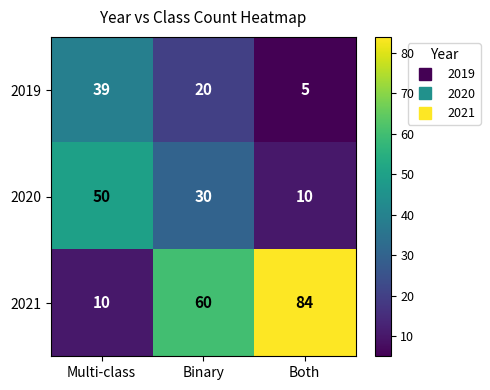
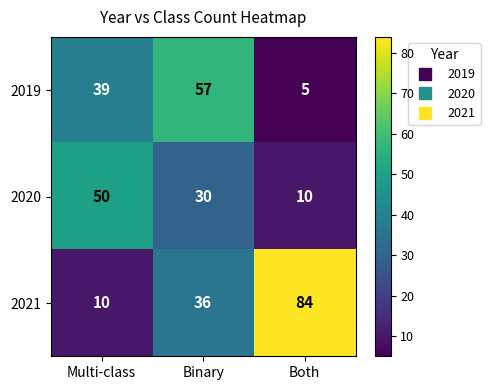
2019, Binary: 20 -> 57
2021, Binary: 60 -> 36
